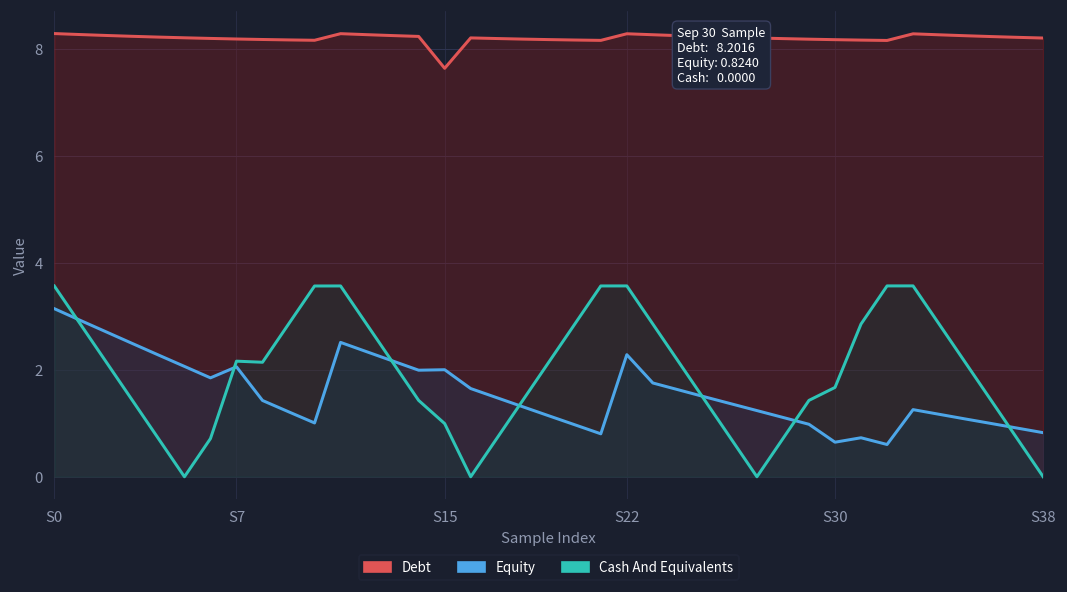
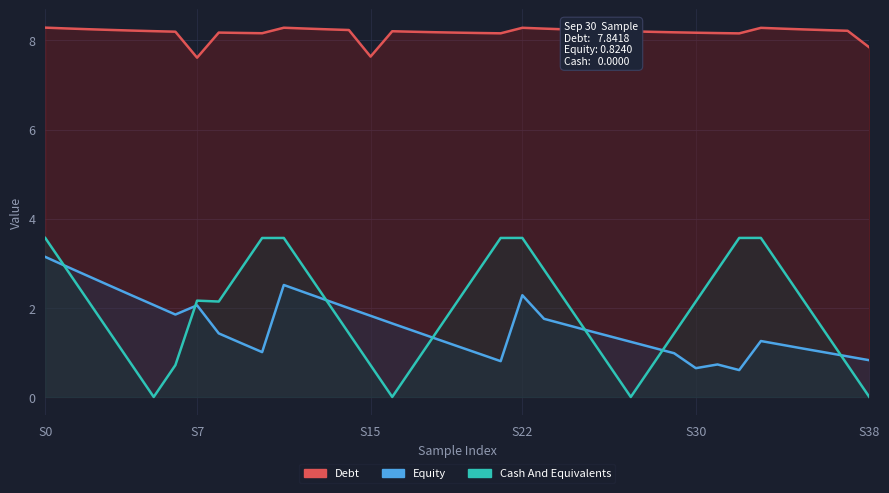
Debt, S7: 8.2 -> 7.6
Equity, S15: 2.0 -> 1.8
Cash And Equivalents, S15: 1.0 -> 0.7
Cash And Equivalents, S30: 1.7 -> 2.1
Debt, S38: 8.2016 -> 7.8418
